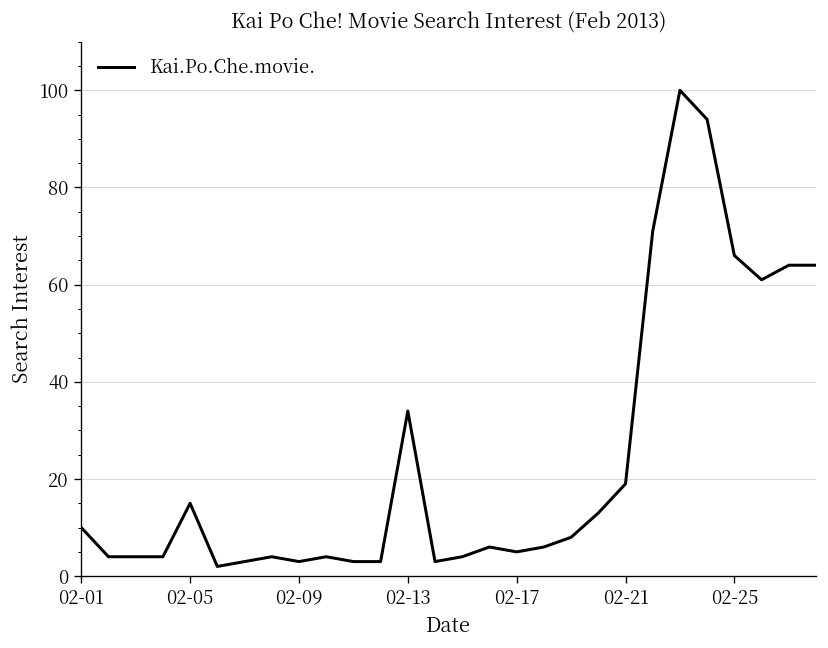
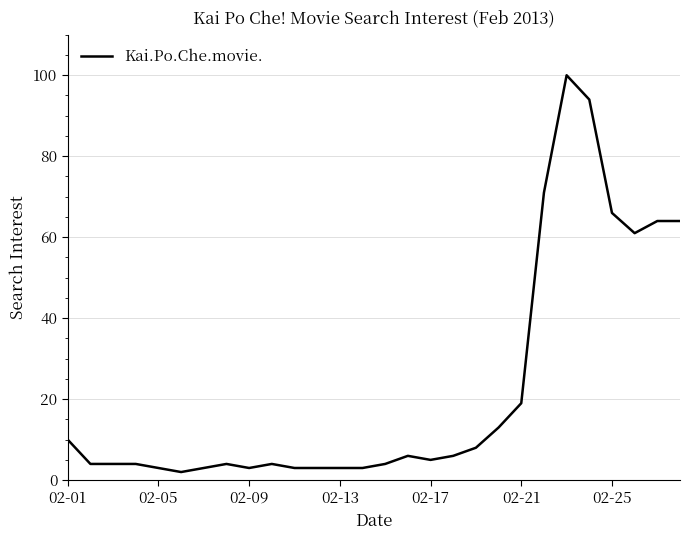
02-05: 15 -> 3
02-13: 34 -> 3
